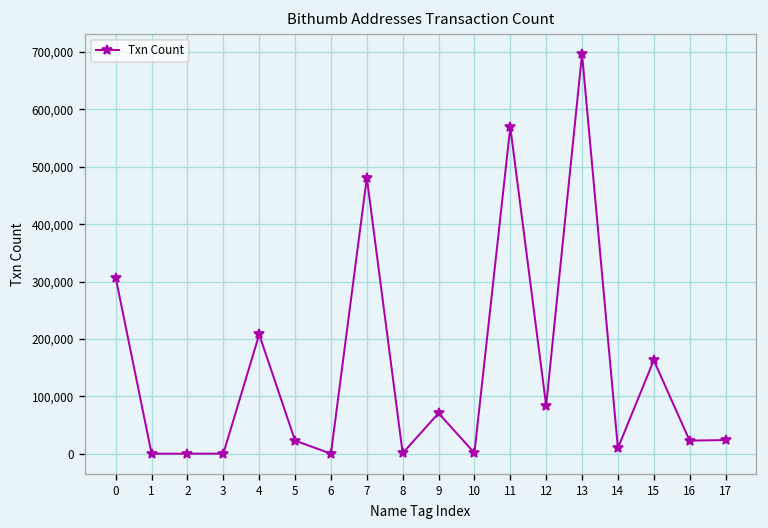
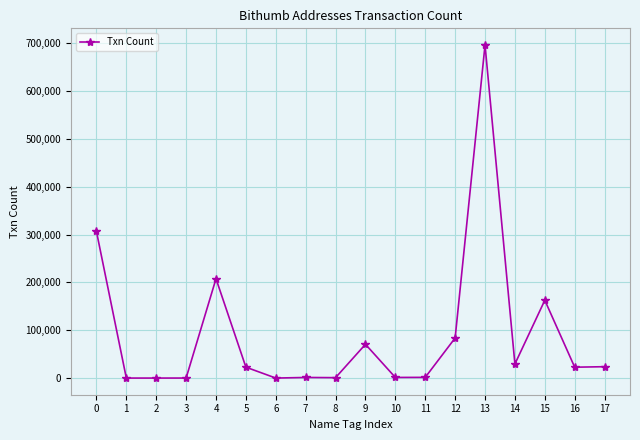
7: 480,000 -> 0
11: 570,000 -> 0
14: 10,000 -> 30,000
